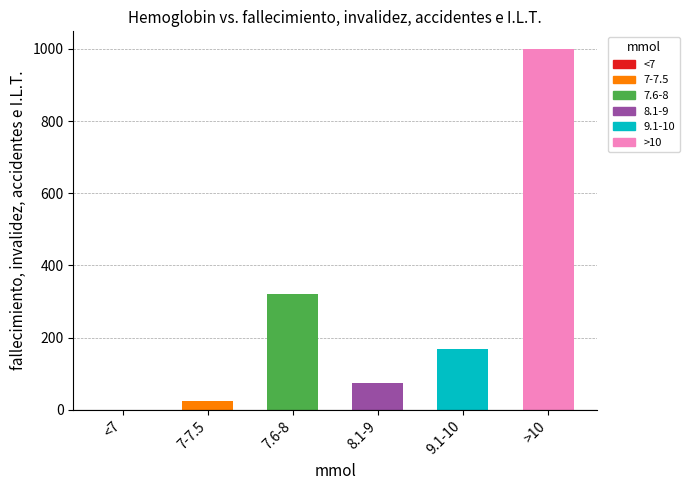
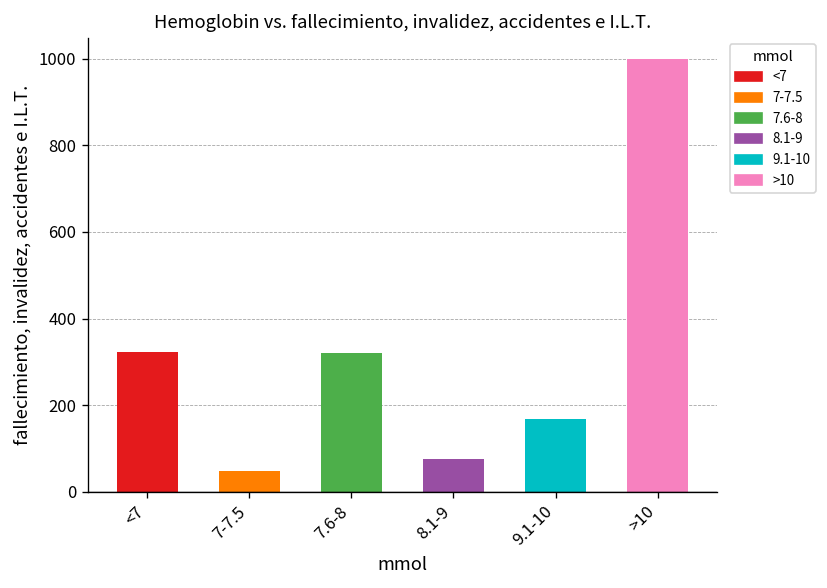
<7: 0 -> 320
7-7.5: 30 -> 50
